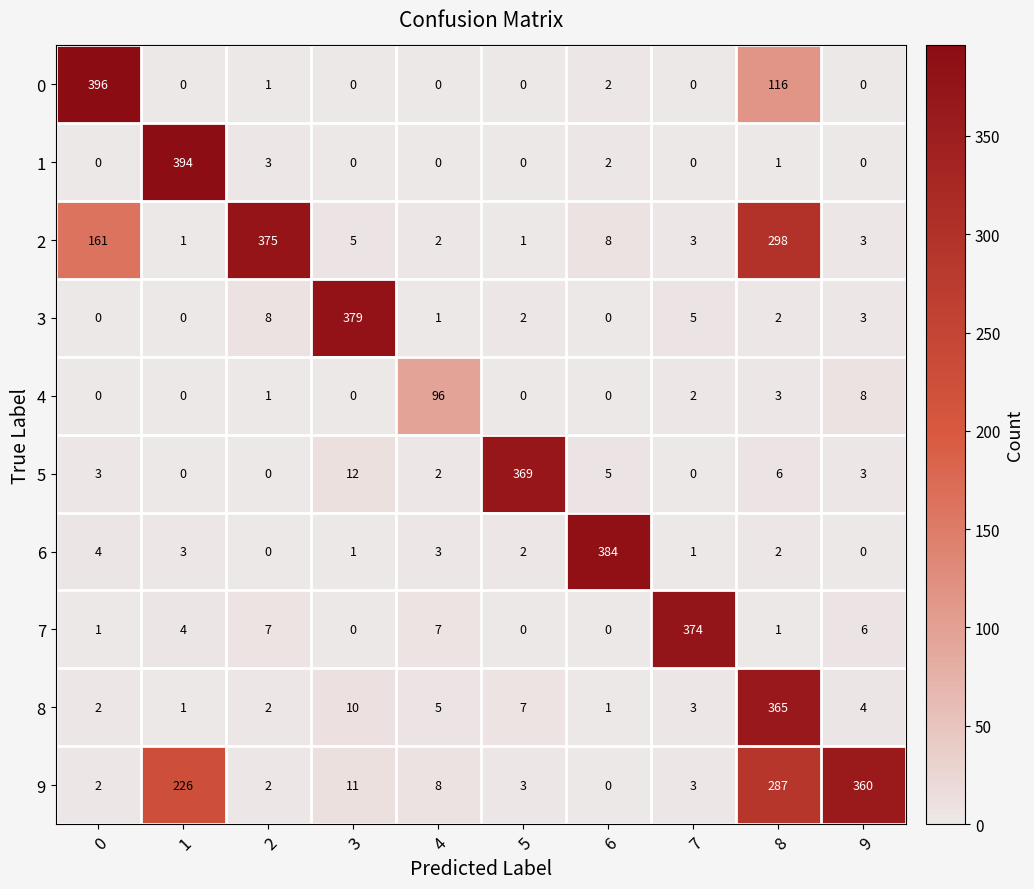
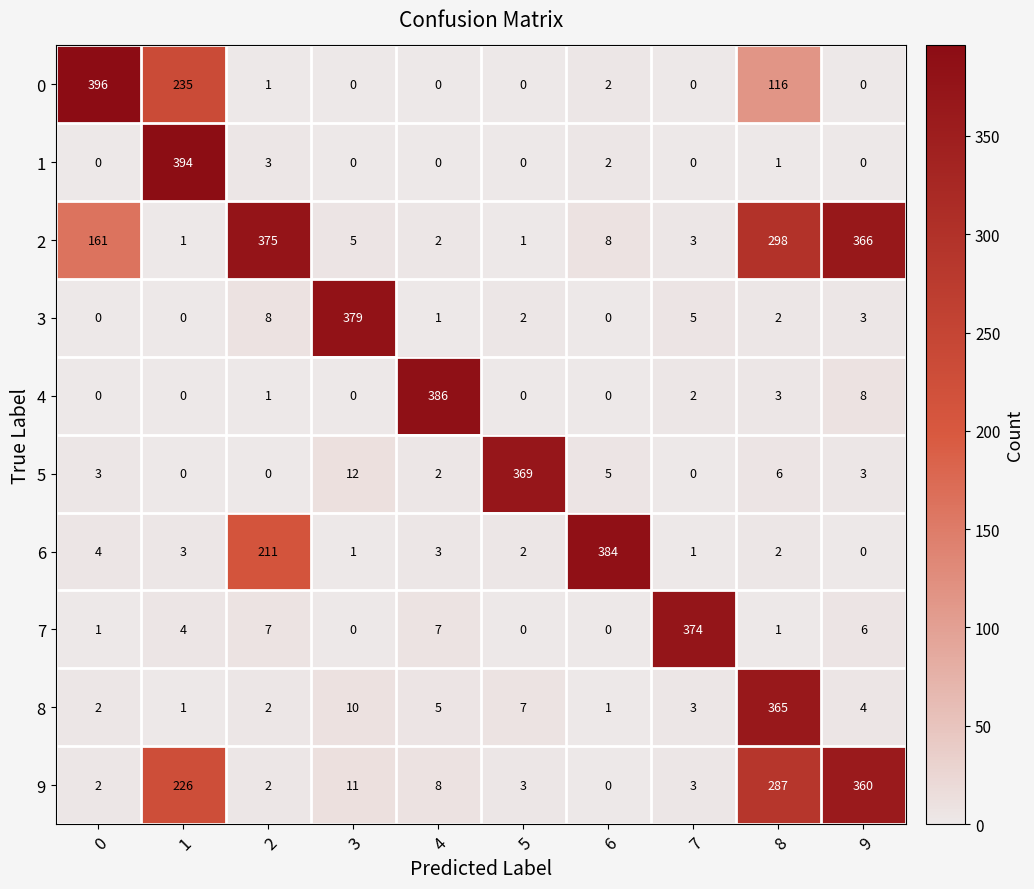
0, 1: 0 -> 235
2, 9: 3 -> 366
4, 4: 96 -> 386
6, 2: 0 -> 211
